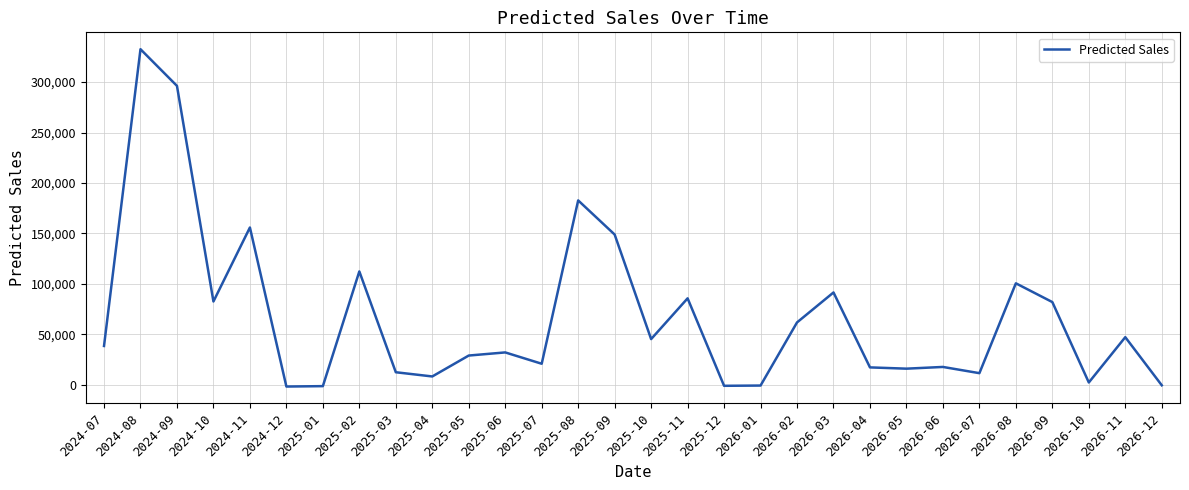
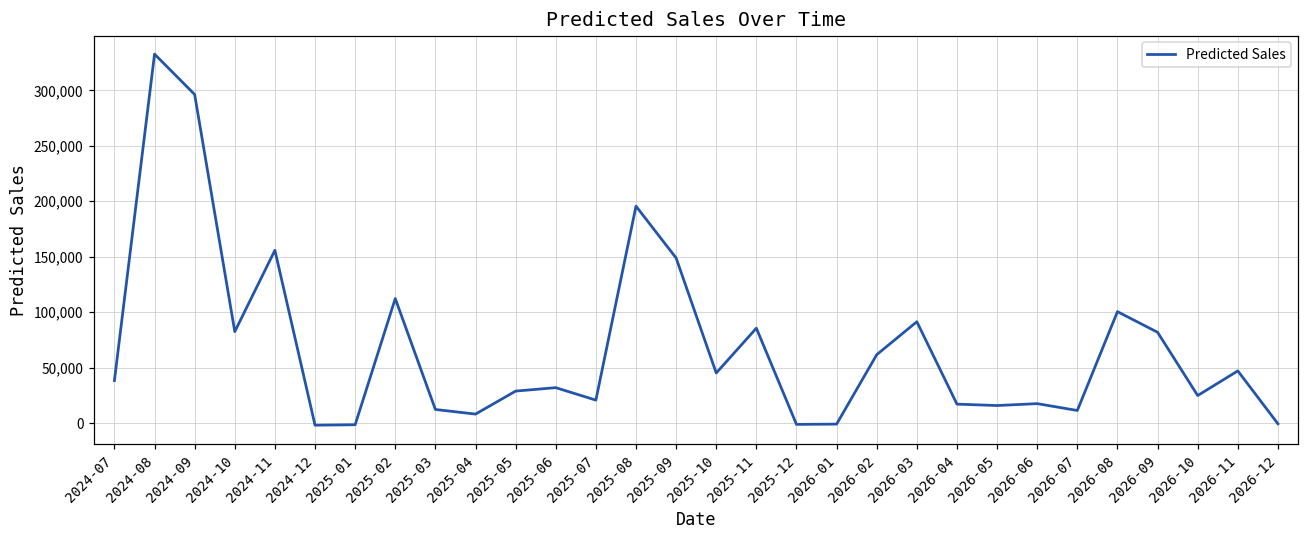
2025-08: 183,000 -> 196,000
2026-10: 2,000 -> 25,000
